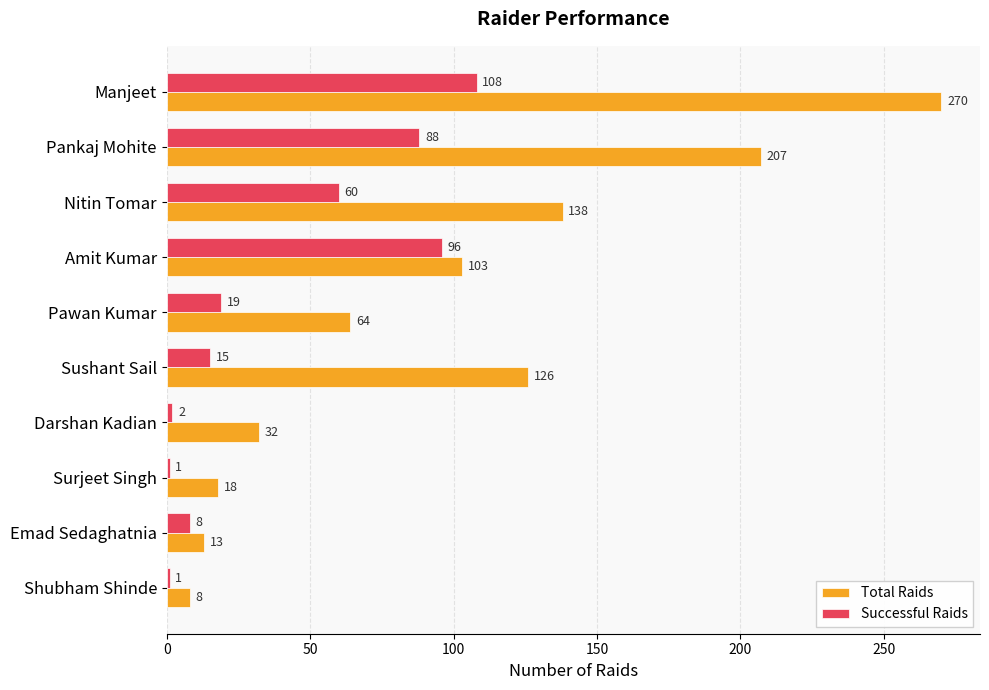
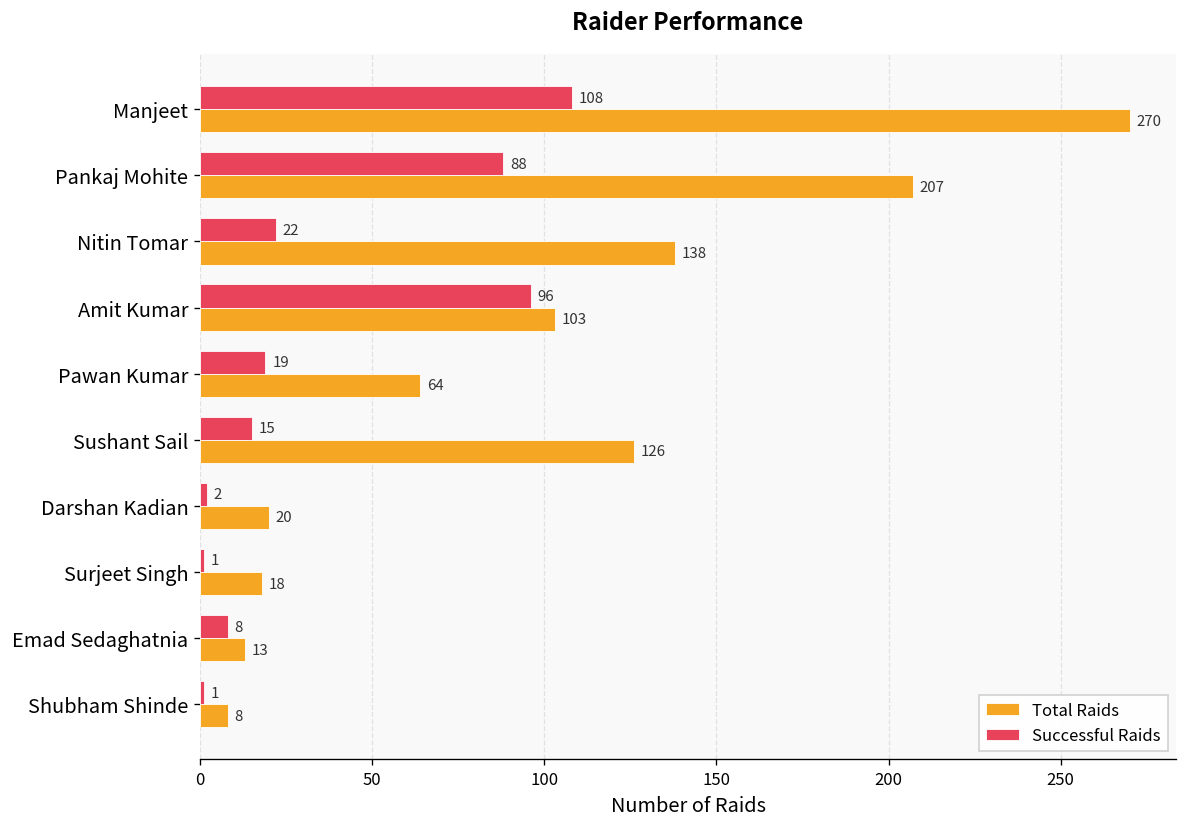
Successful Raids, Nitin Tomar: 60 -> 22
Total Raids, Darshan Kadian: 32 -> 20
